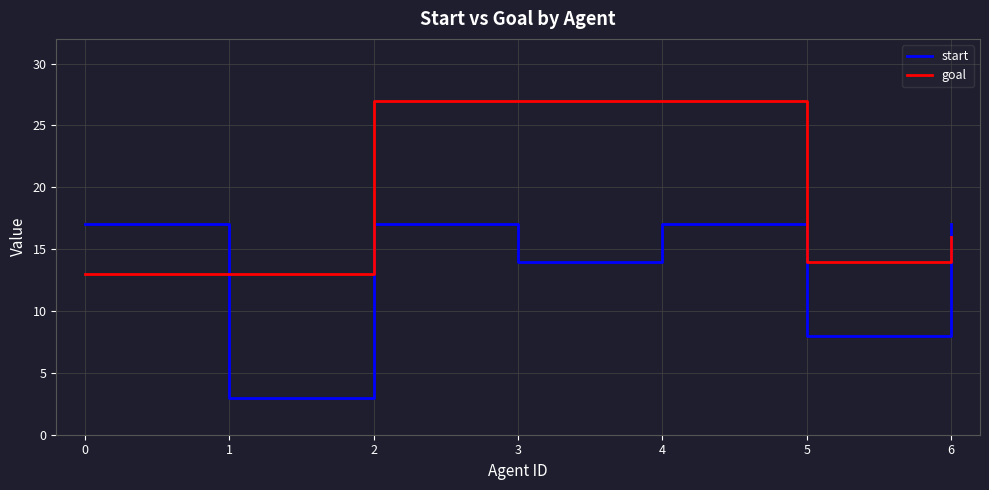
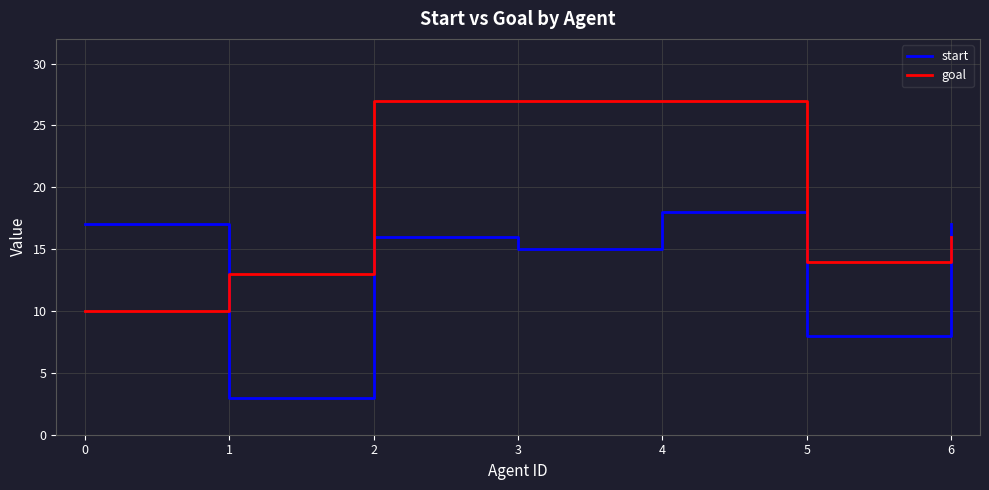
goal, 0: 13 -> 10
start, 2: 17 -> 16
start, 3: 14 -> 15
start, 4: 17 -> 18
